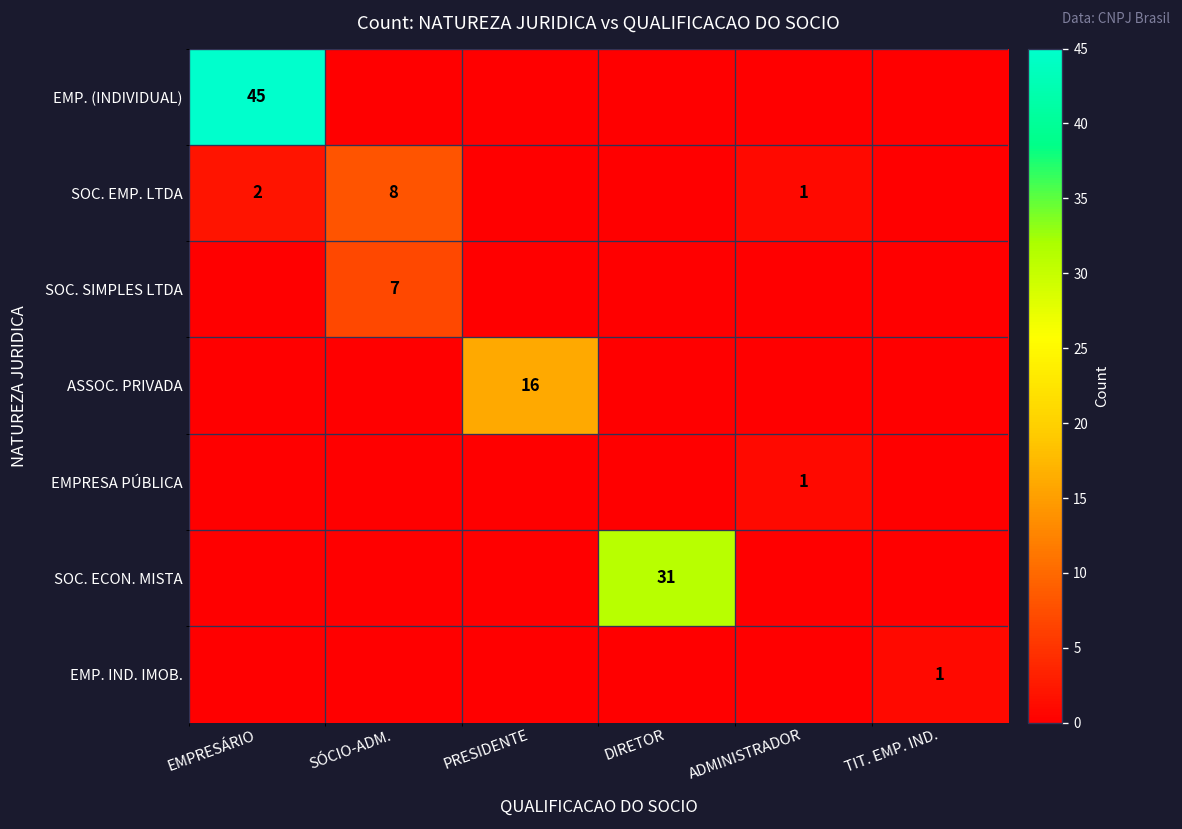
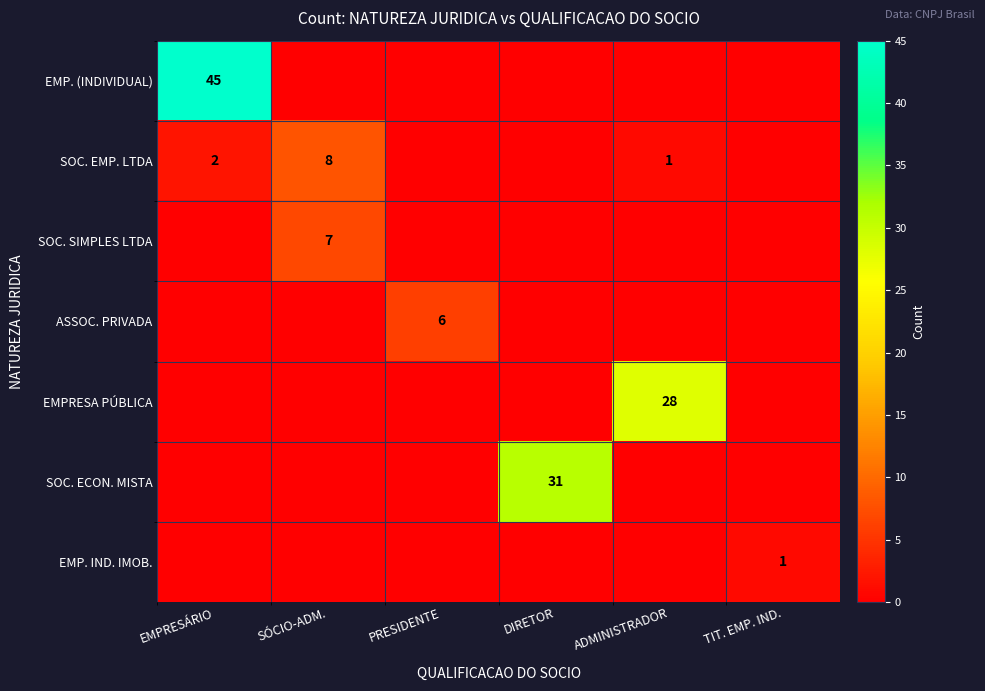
ASSOC. PRIVADA, PRESIDENTE: 16 -> 6
EMPRESA PÚBLICA, ADMINISTRADOR: 1 -> 28
